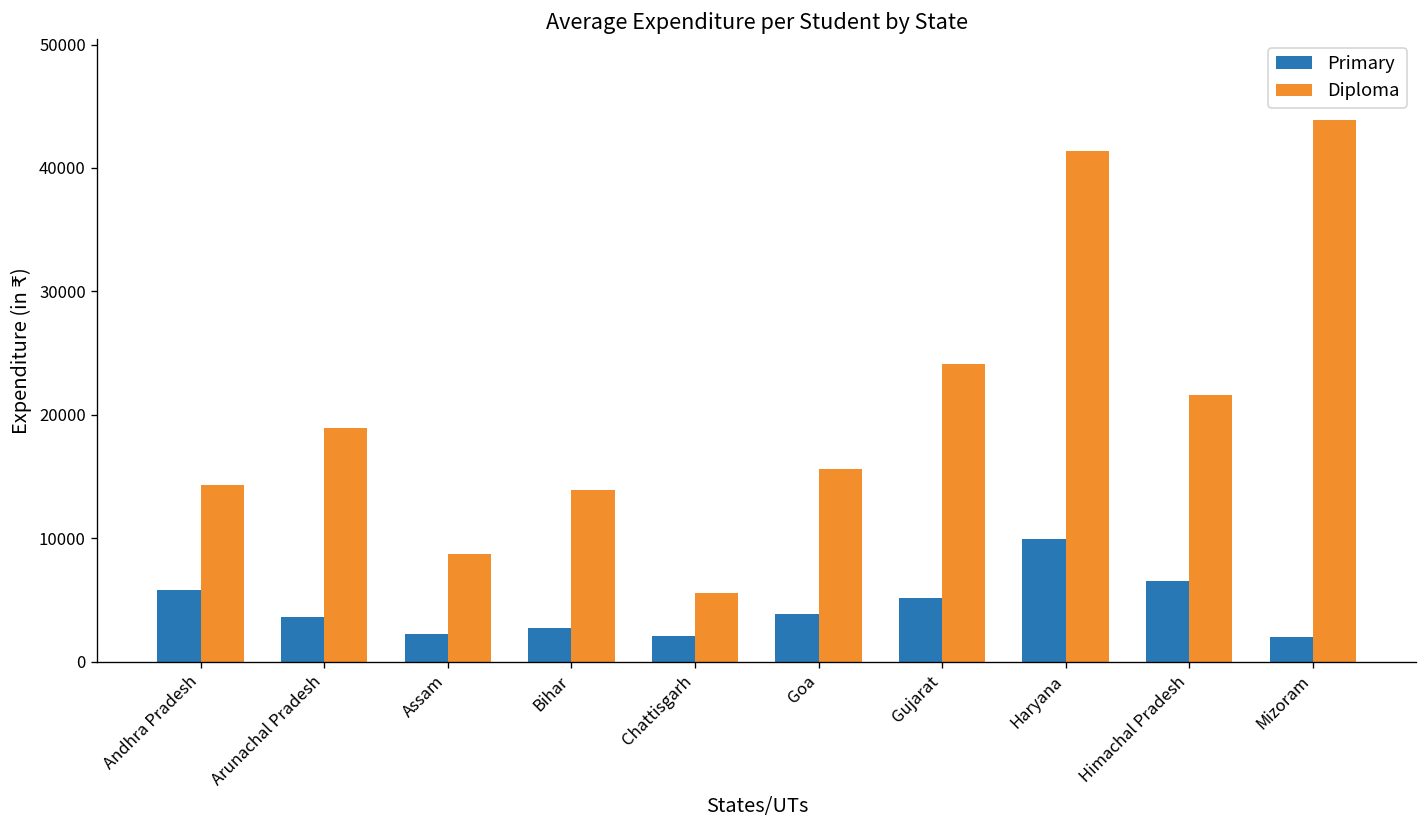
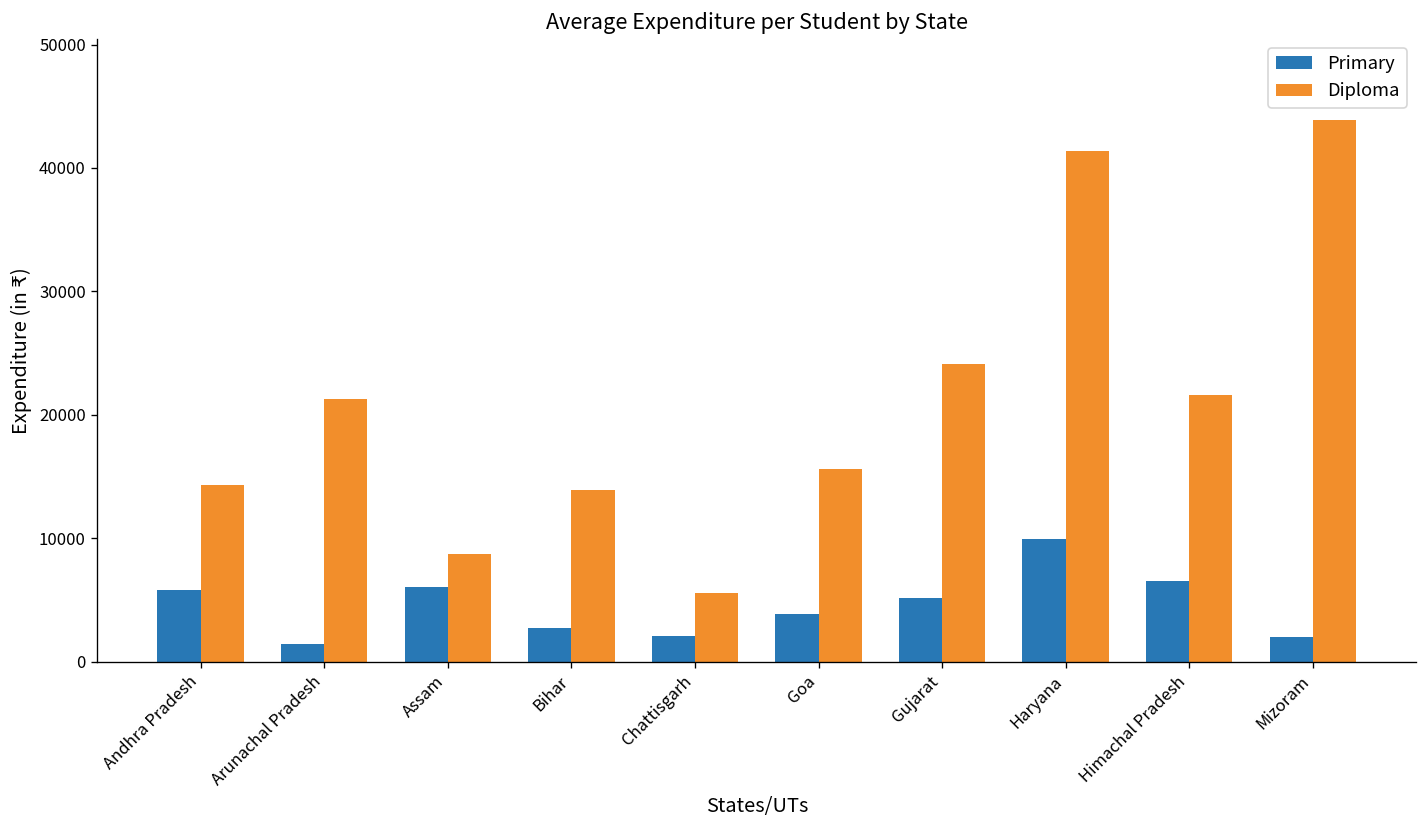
Primary, Arunachal Pradesh: 3600 -> 1400
Diploma, Arunachal Pradesh: 18900 -> 21200
Primary, Assam: 2200 -> 6000
